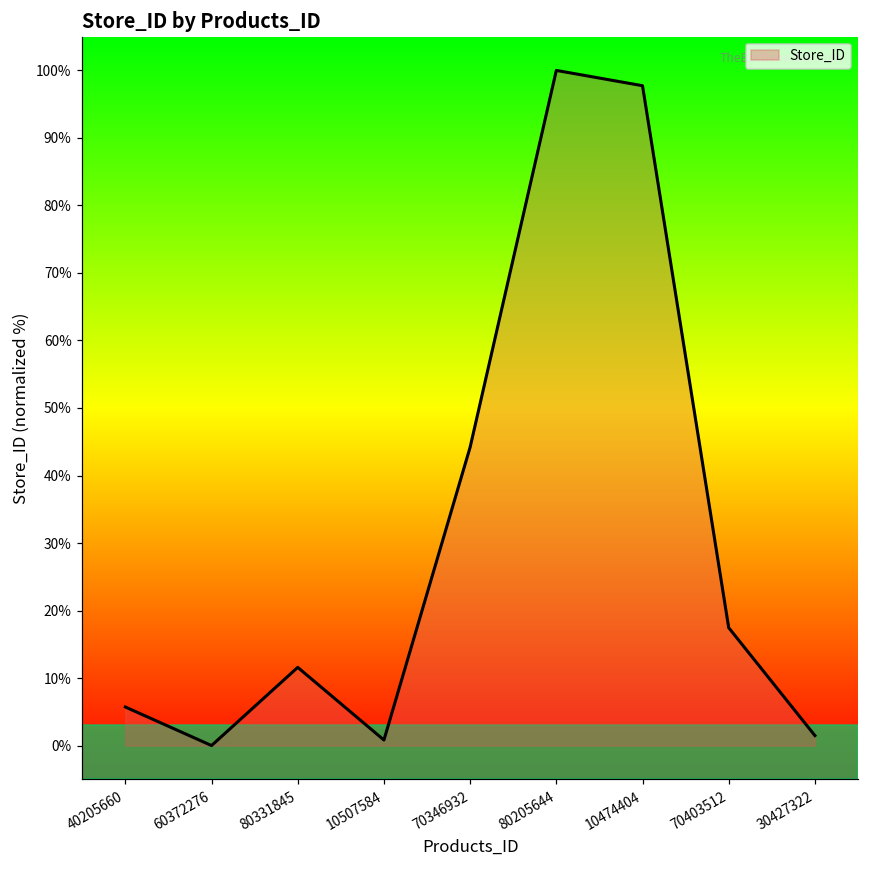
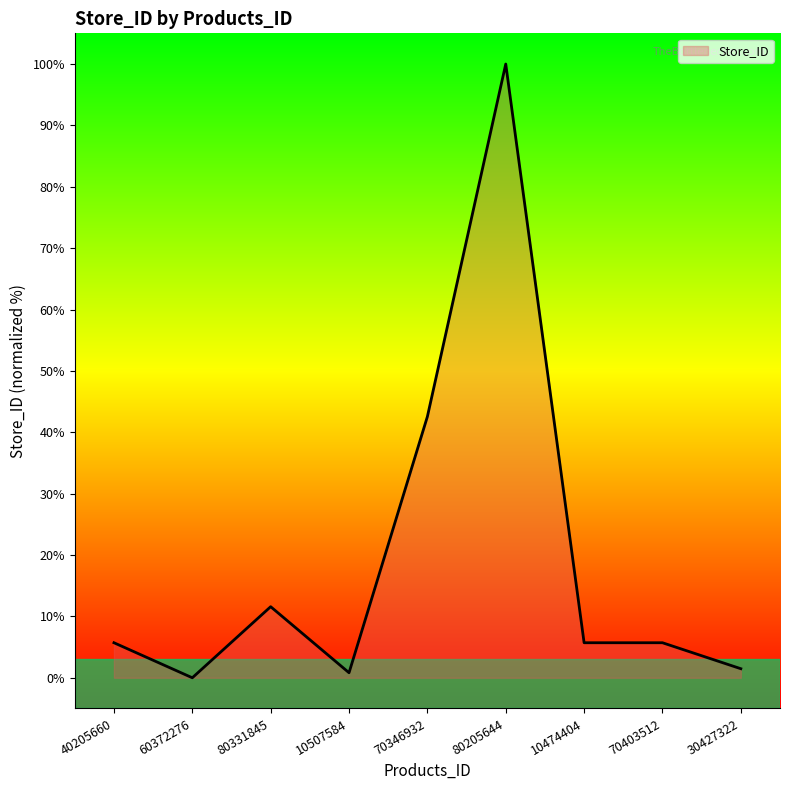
70346932: 44% -> 43%
10474404: 98% -> 6%
70403512: 17% -> 6%
